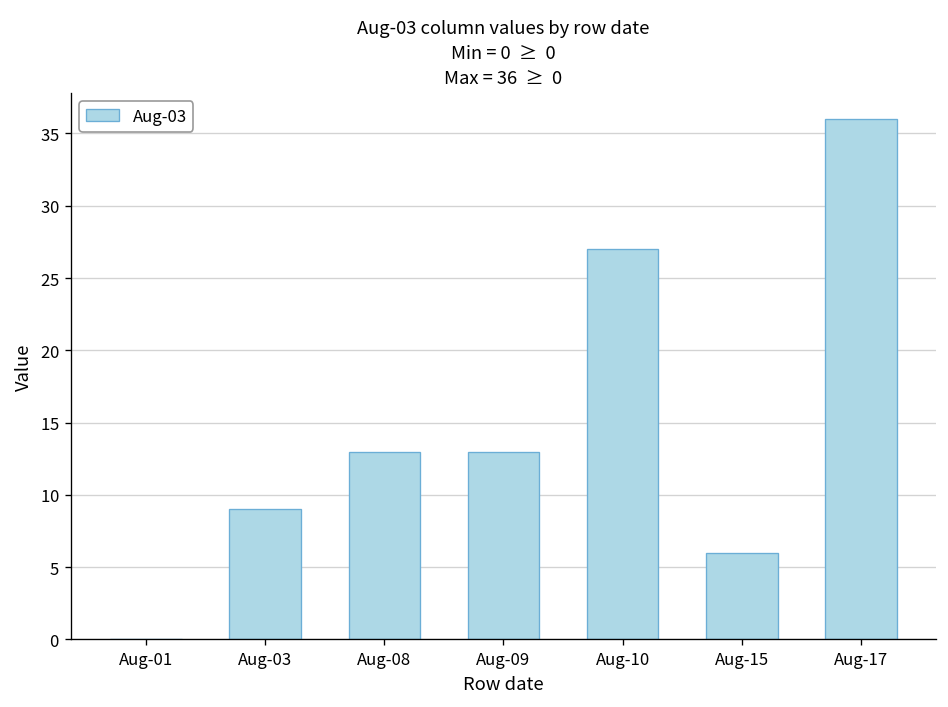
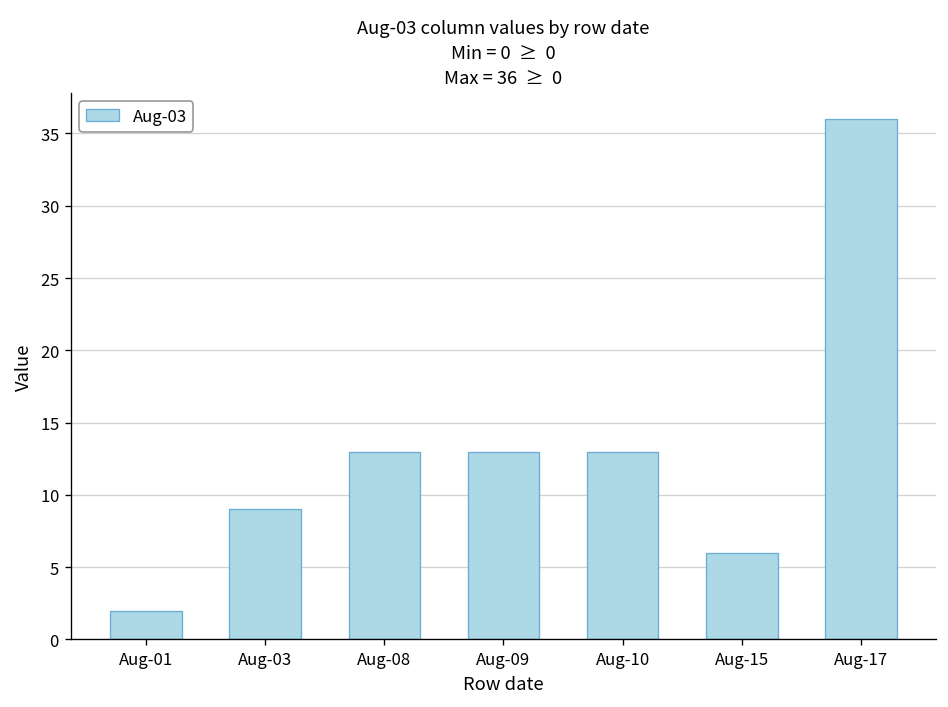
Aug-01: 0 -> 2
Aug-10: 27 -> 13
